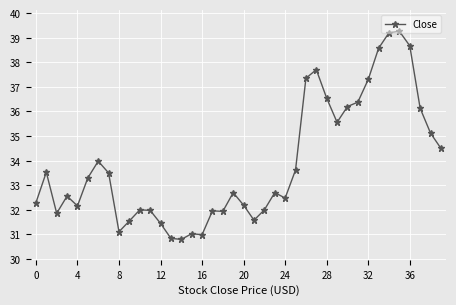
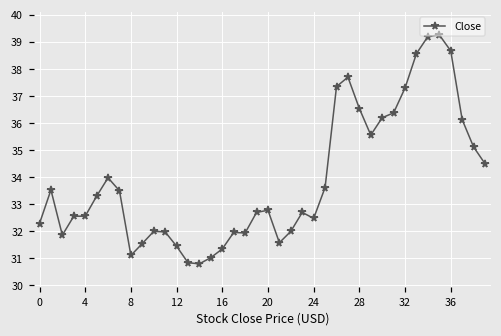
4: 32.2 -> 32.6
16: 31.0 -> 31.4
20: 32.2 -> 32.8
